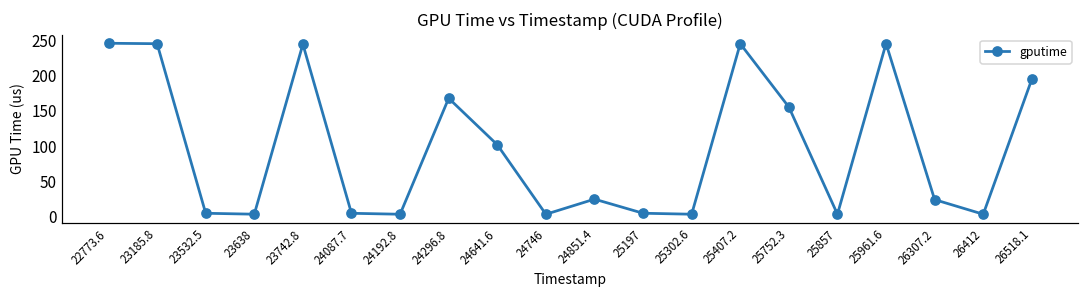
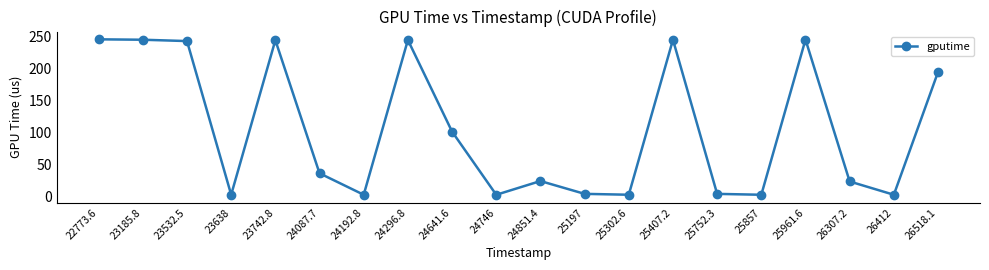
23532.5: 0 -> 240
24087.7: 0 -> 40
24296.8: 170 -> 240
25752.3: 160 -> 0
